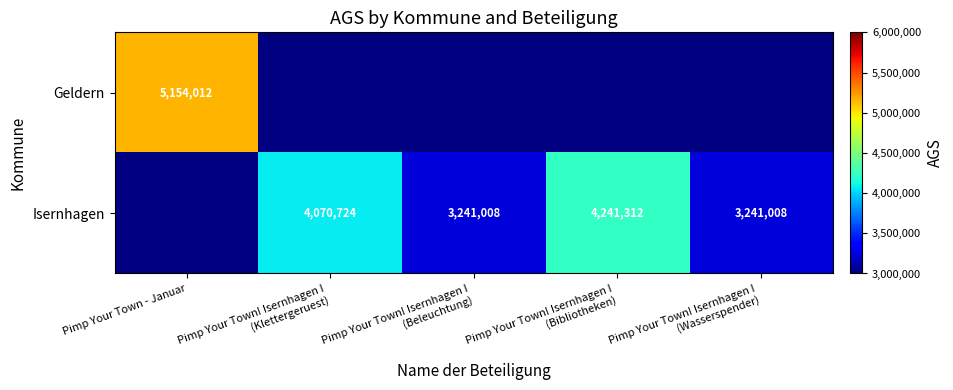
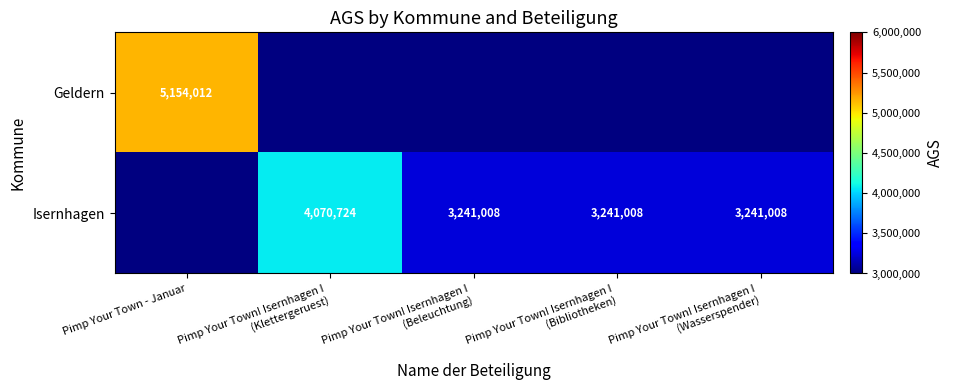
Isernhagen, Pimp Your Town! Isernhagen I (Bibliotheken): 4,241,312 -> 3,241,008
